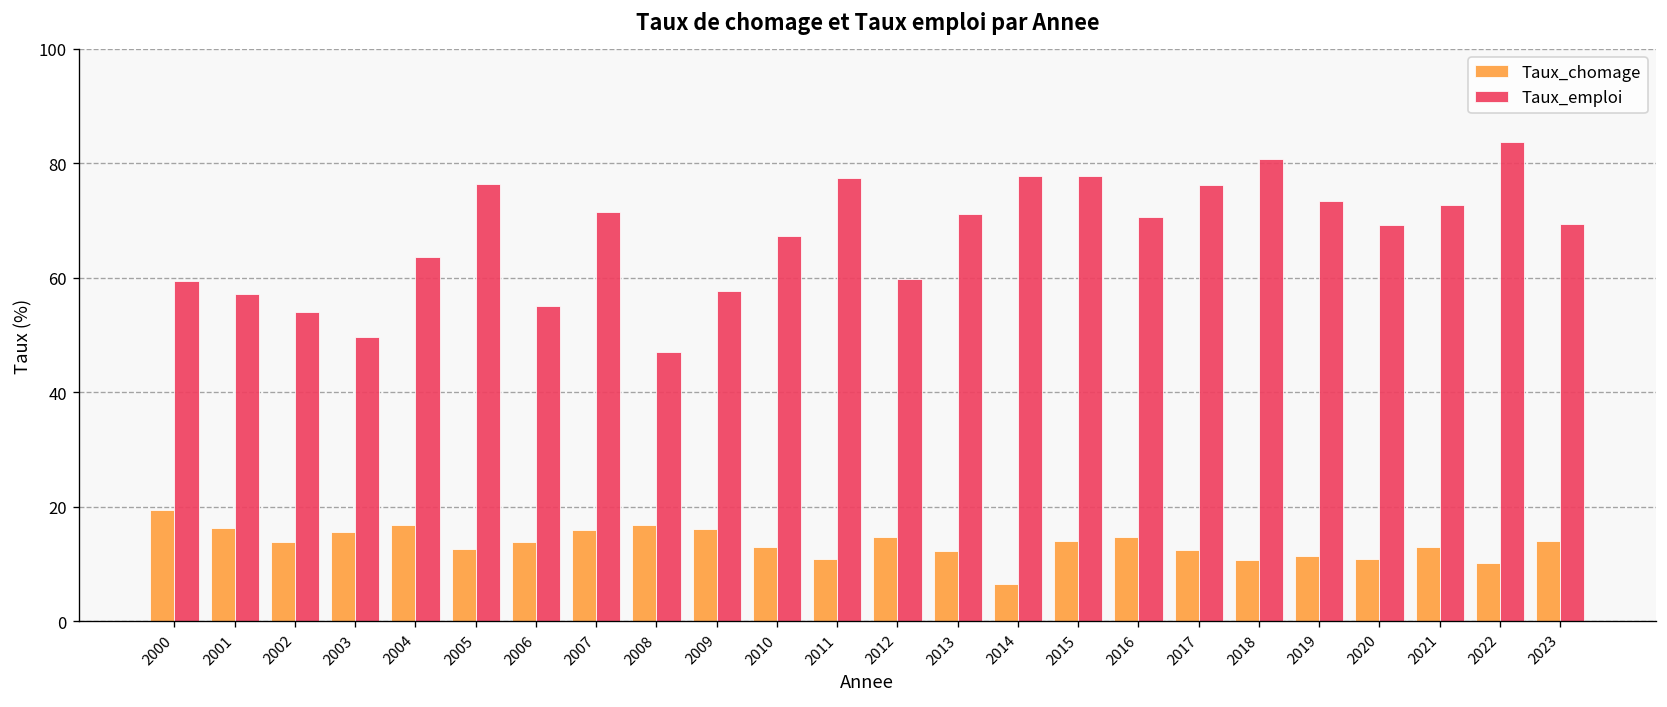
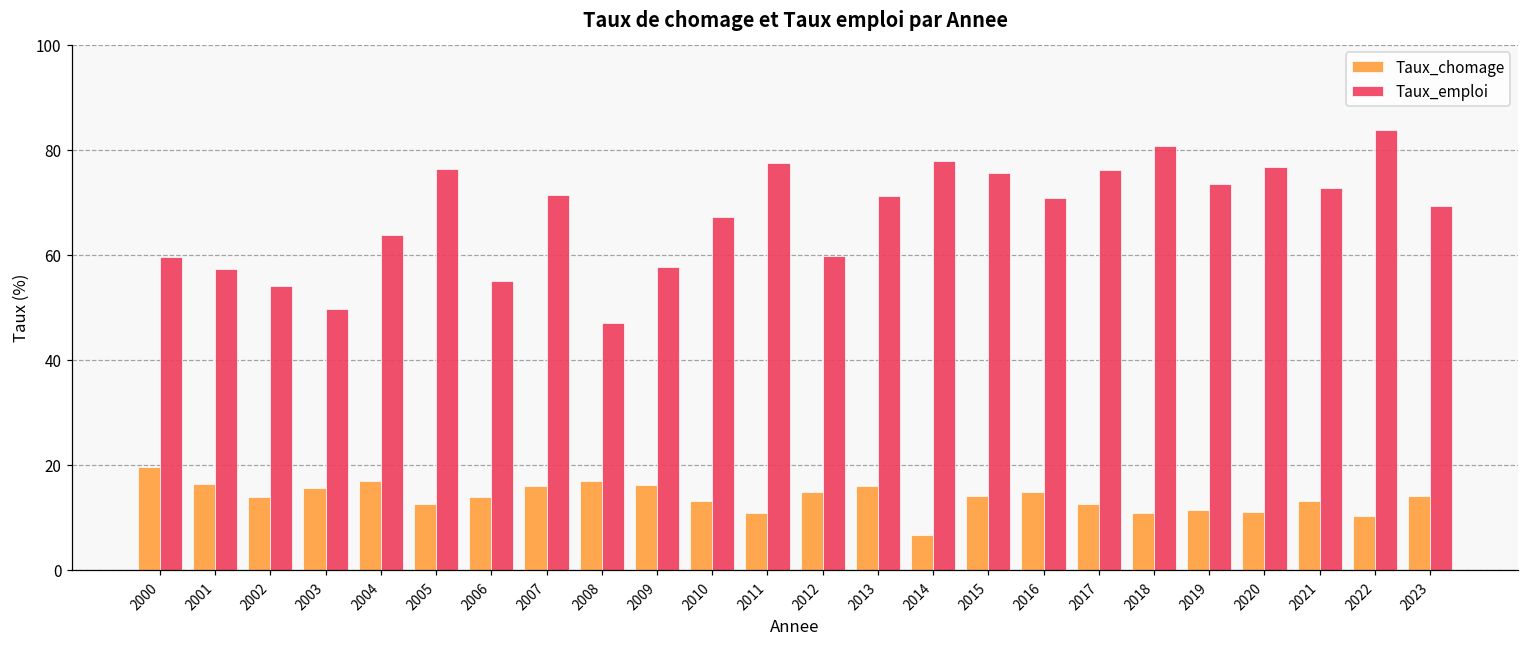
Taux_chomage, 2013: 12 -> 16
Taux_emploi, 2015: 78 -> 76
Taux_emploi, 2020: 69 -> 77
